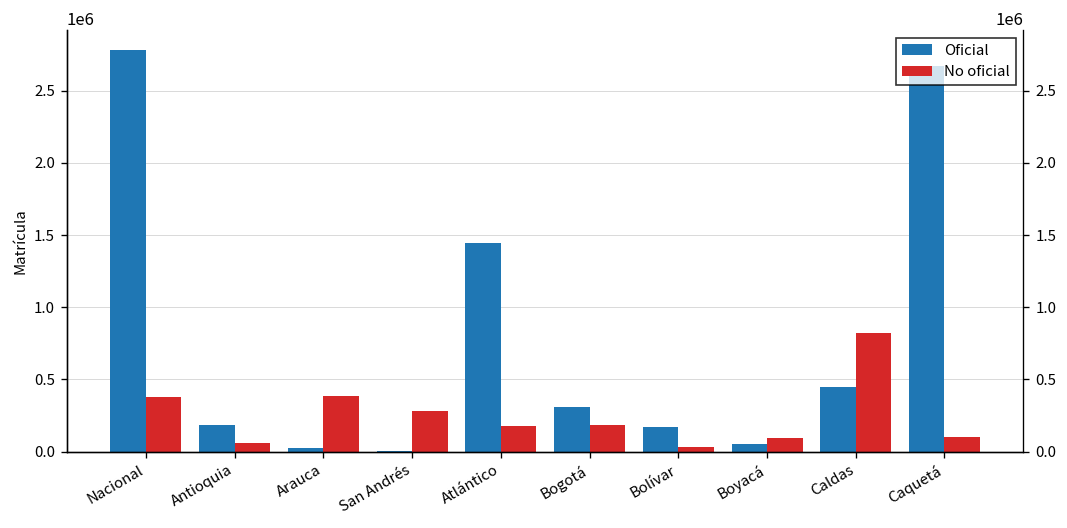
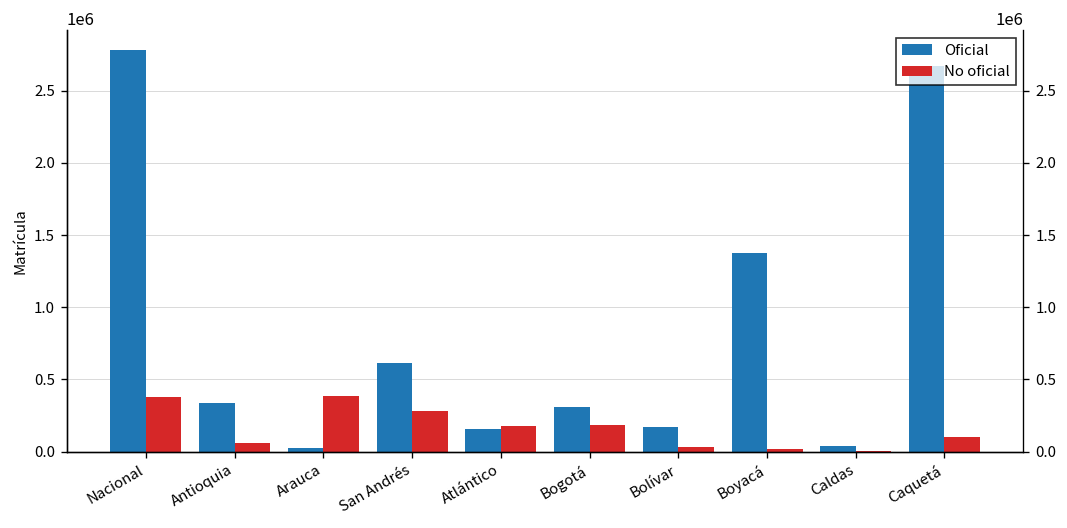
Oficial, Antioquia: 180000 -> 330000
Oficial, San Andrés: 0 -> 610000
Oficial, Atlántico: 1450000 -> 160000
Oficial, Boyacá: 50000 -> 1370000
No oficial, Boyacá: 90000 -> 20000
Oficial, Caldas: 450000 -> 40000
No oficial, Caldas: 820000 -> 10000
